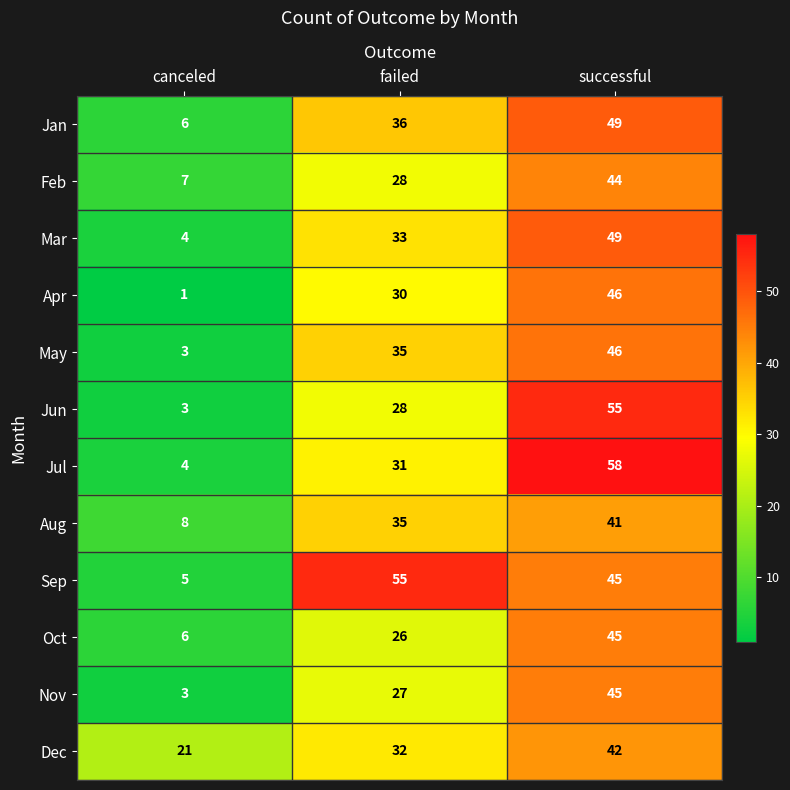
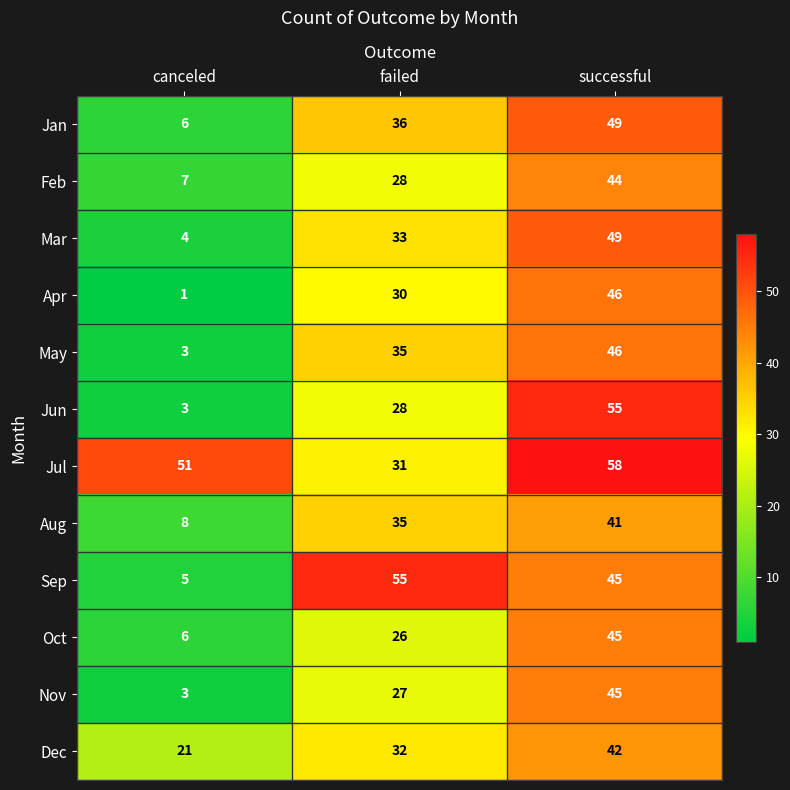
Jul, canceled: 4 -> 51
